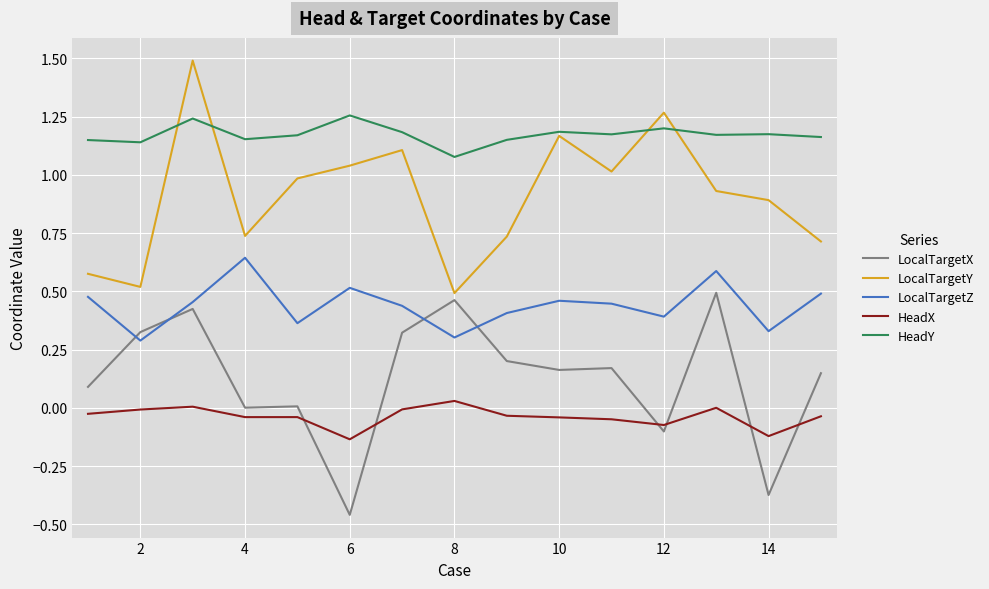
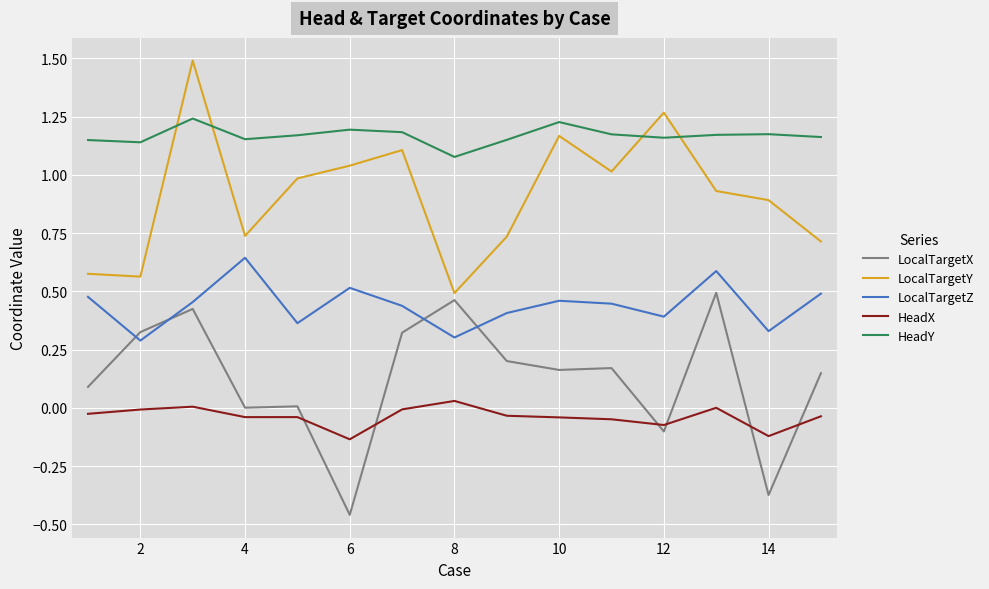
LocalTargetY, 2: 0.52 -> 0.56
HeadY, 6: 1.26 -> 1.19
HeadY, 10: 1.19 -> 1.23
HeadY, 12: 1.20 -> 1.16
